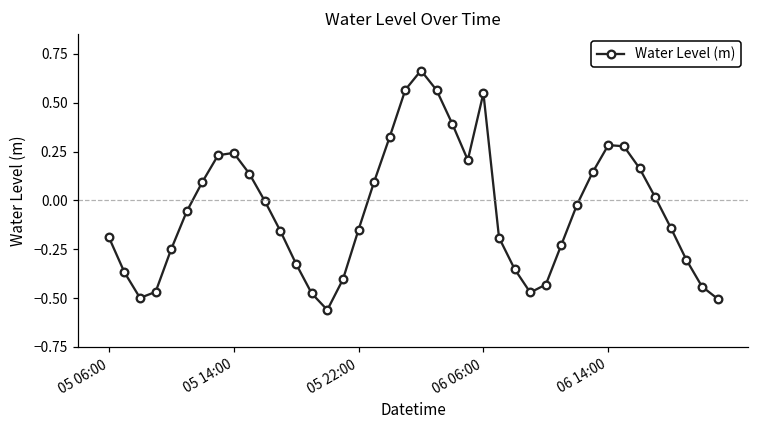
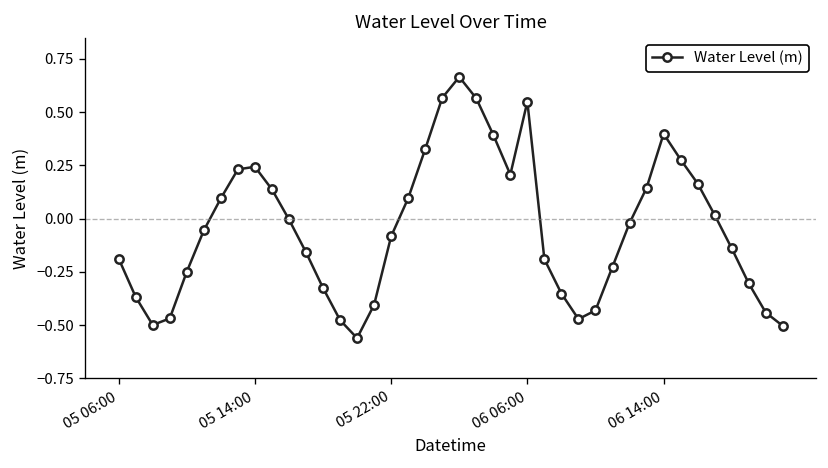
05 22:00: -0.15 -> -0.08
06 14:00: 0.28 -> 0.40
